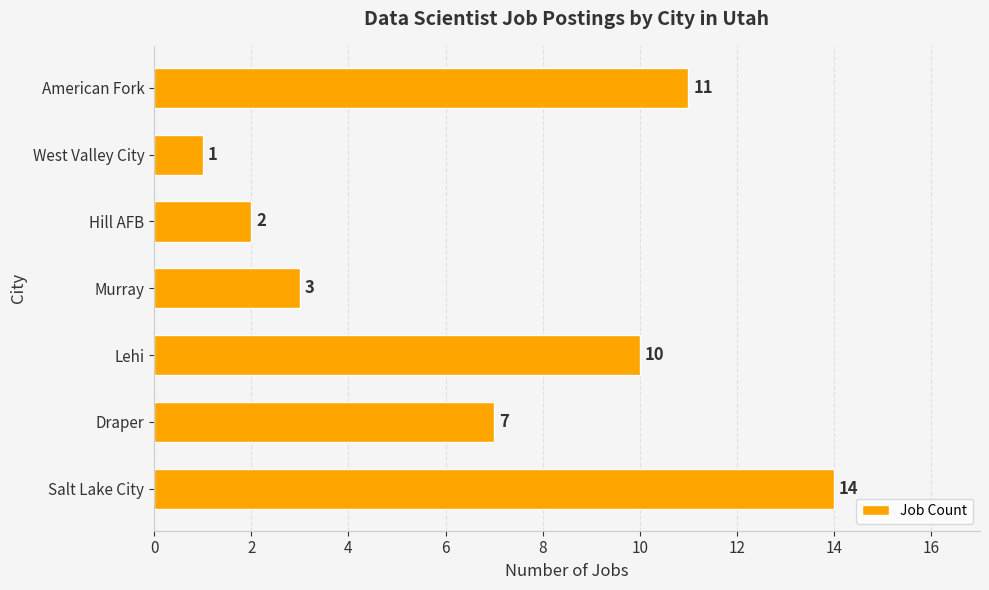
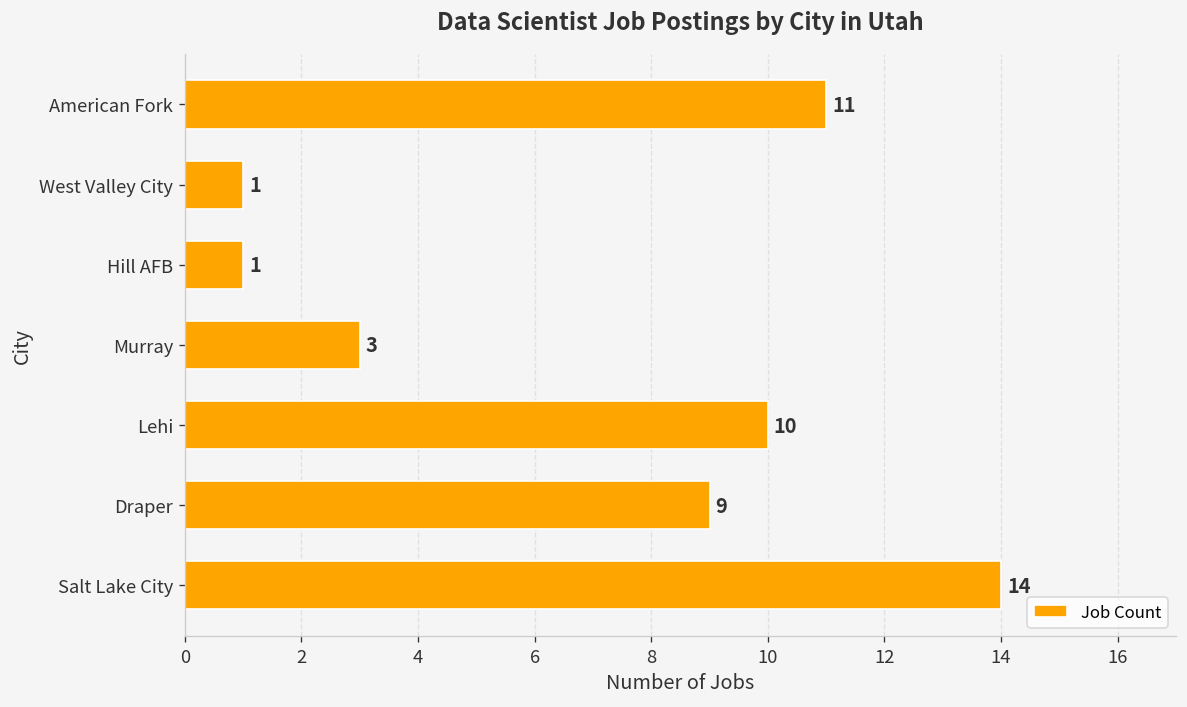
Hill AFB: 2 -> 1
Draper: 7 -> 9
